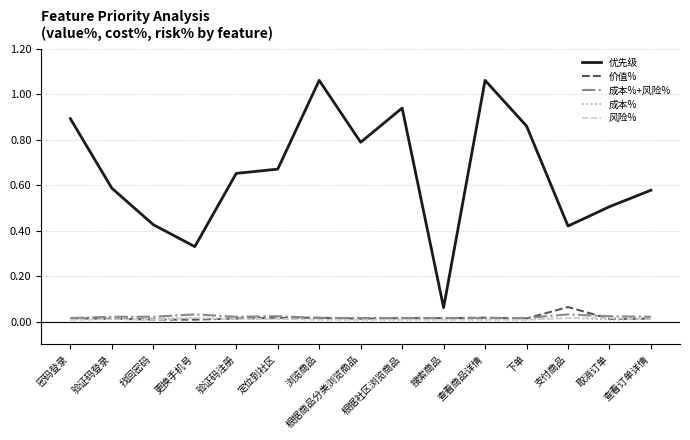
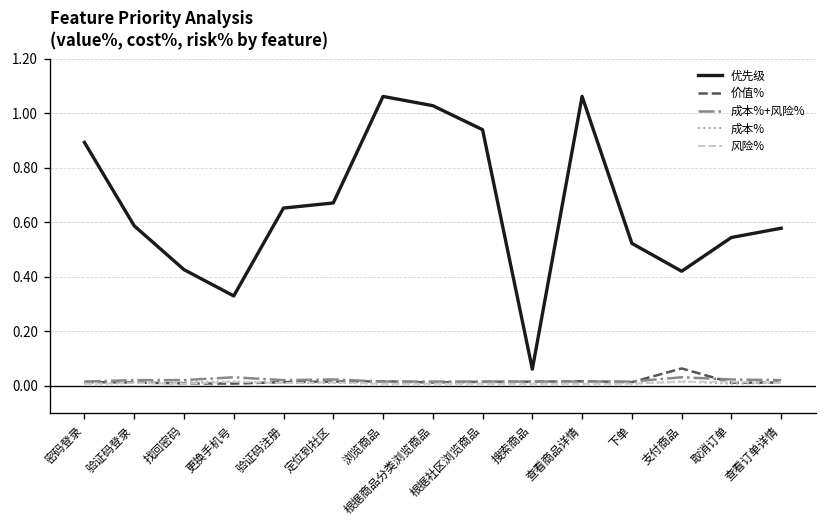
优先级, 根据商品分类浏览商品: 0.79 -> 1.03
优先级, 下单: 0.86 -> 0.52
优先级, 取消订单: 0.51 -> 0.54
